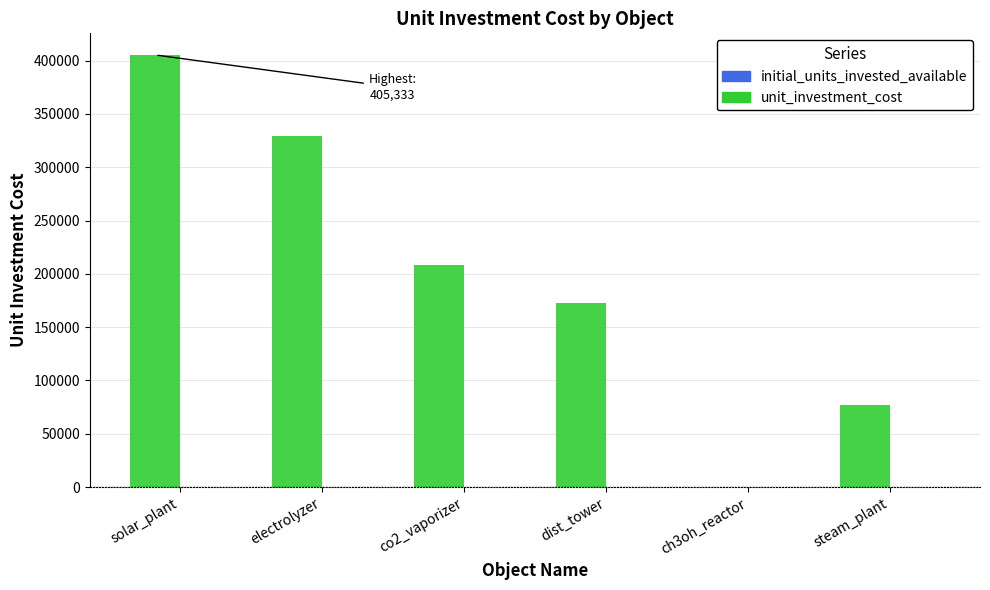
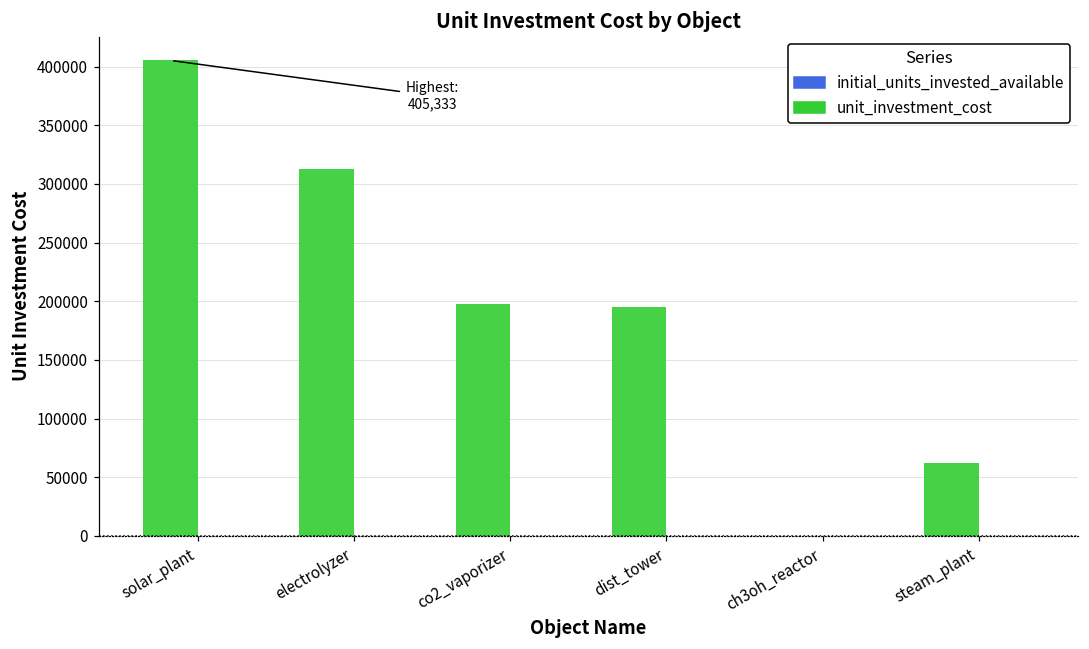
unit_investment_cost, electrolyzer: 329000 -> 313000
unit_investment_cost, co2_vaporizer: 208000 -> 197000
unit_investment_cost, dist_tower: 172000 -> 195000
unit_investment_cost, steam_plant: 77000 -> 63000
